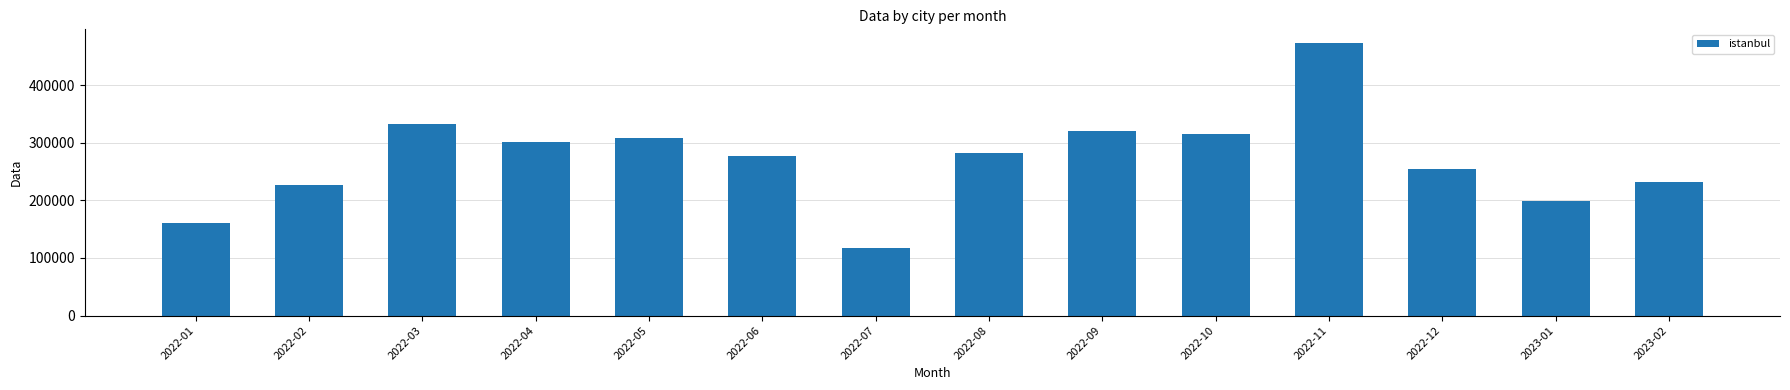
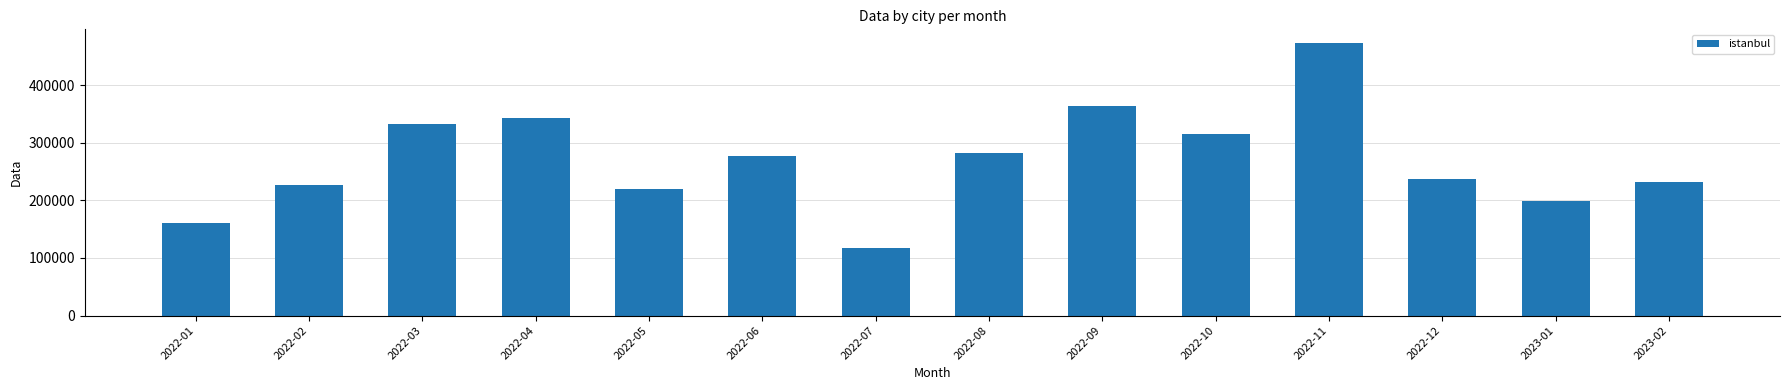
2022-04: 300000 -> 340000
2022-05: 310000 -> 220000
2022-09: 320000 -> 360000
2022-12: 250000 -> 240000
